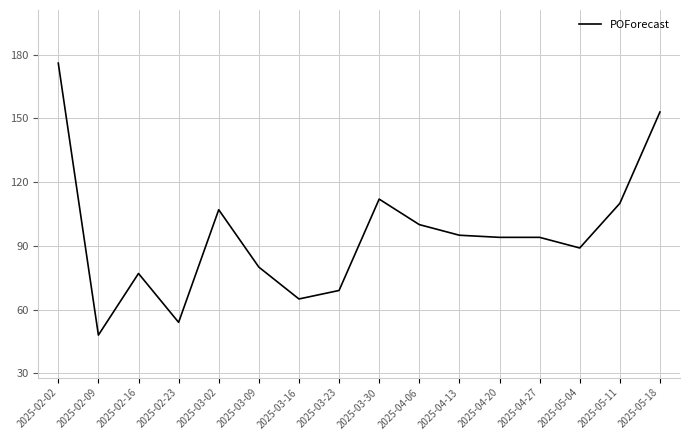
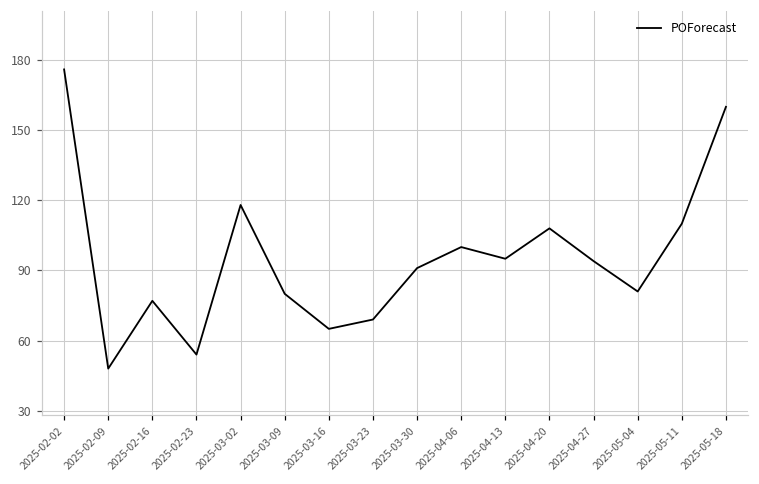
2025-03-02: 107 -> 118
2025-03-30: 112 -> 91
2025-04-20: 94 -> 108
2025-05-04: 89 -> 81
2025-05-18: 153 -> 160
